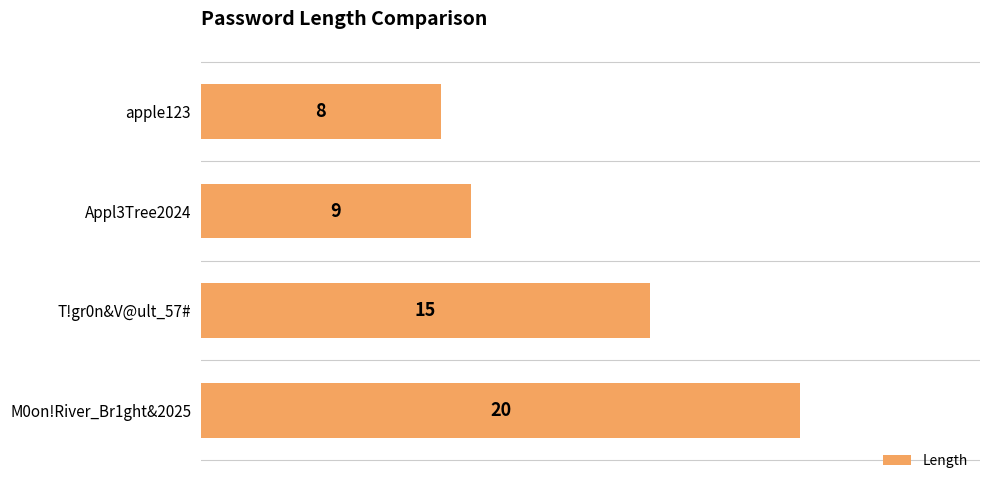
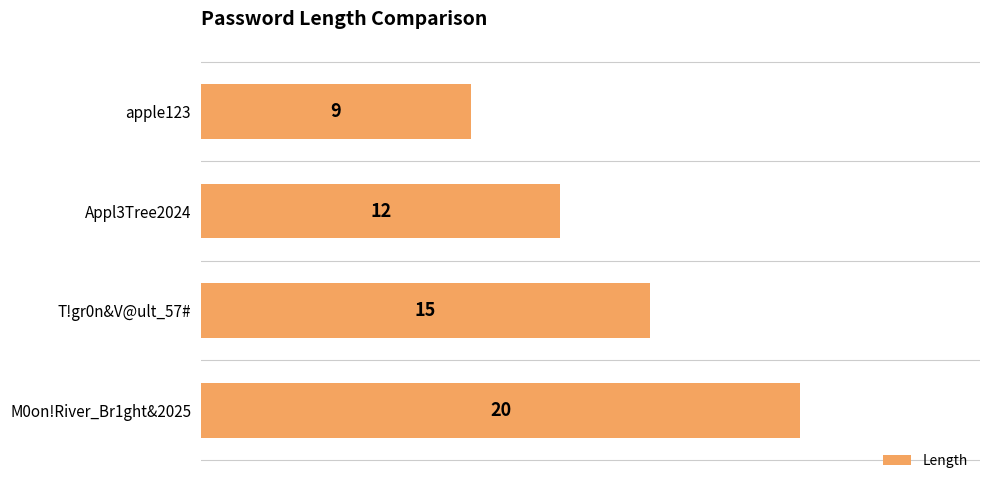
apple123: 8 -> 9
Appl3Tree2024: 9 -> 12
